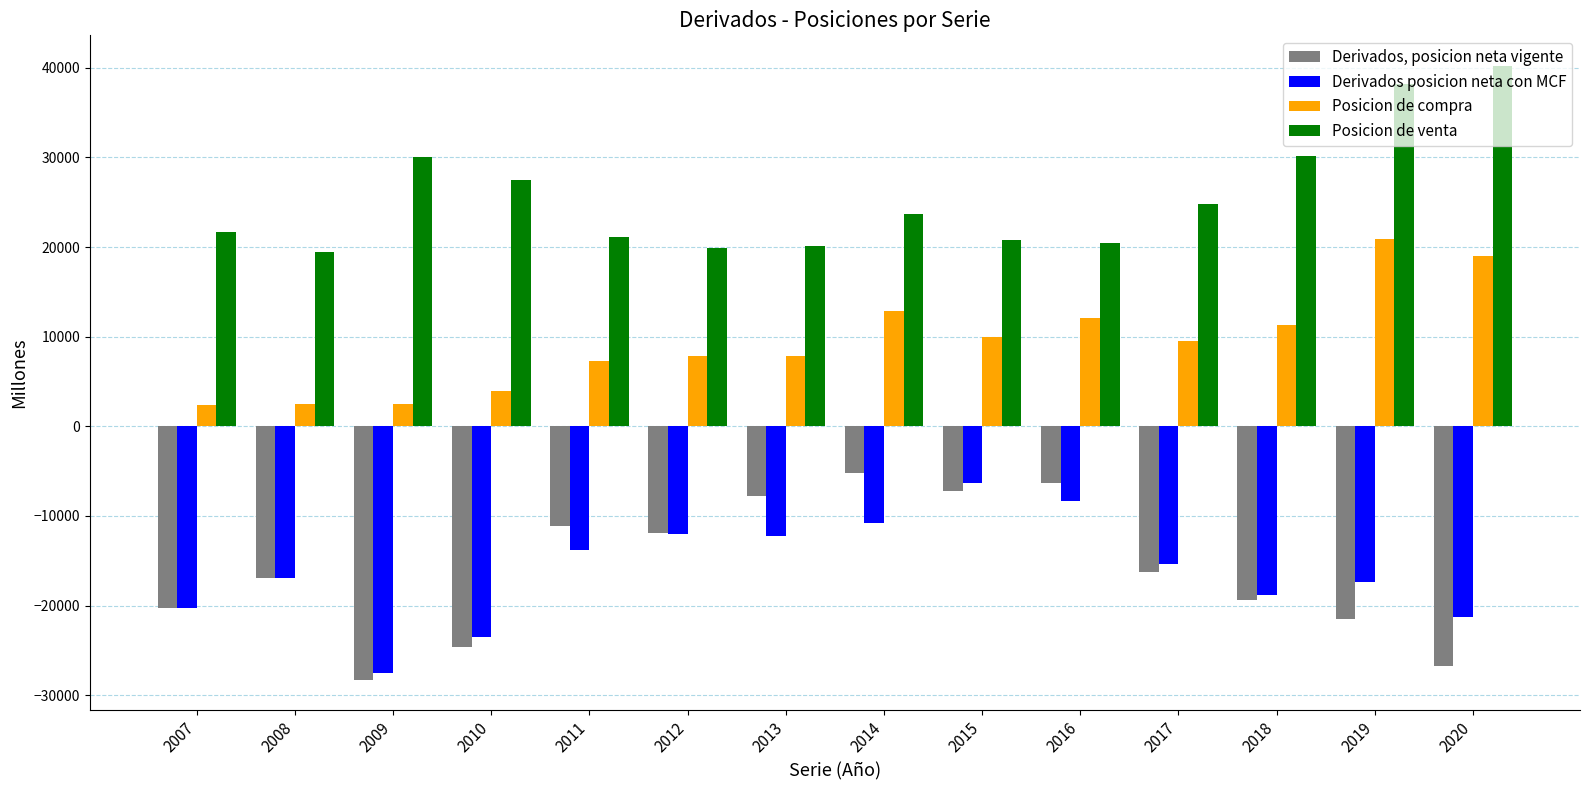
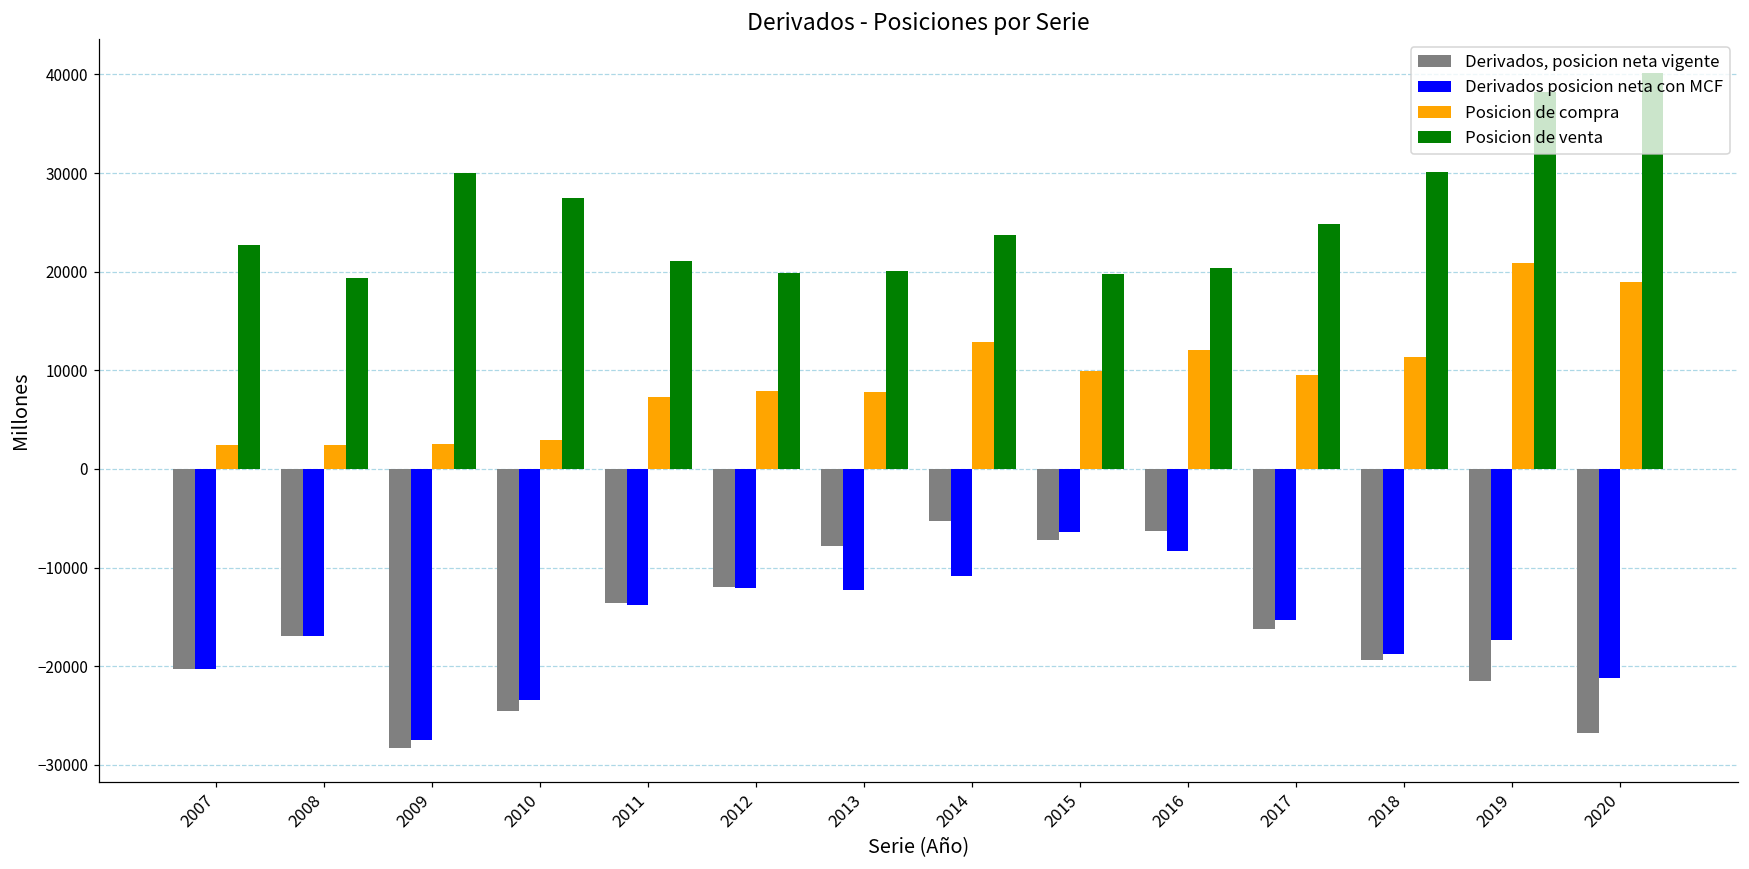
Posicion de venta, 2007: 22000 -> 23000
Posicion de compra, 2010: 4000 -> 3000
Derivados, posicion neta vigente, 2011: -11000 -> -14000
Posicion de venta, 2015: 21000 -> 20000
